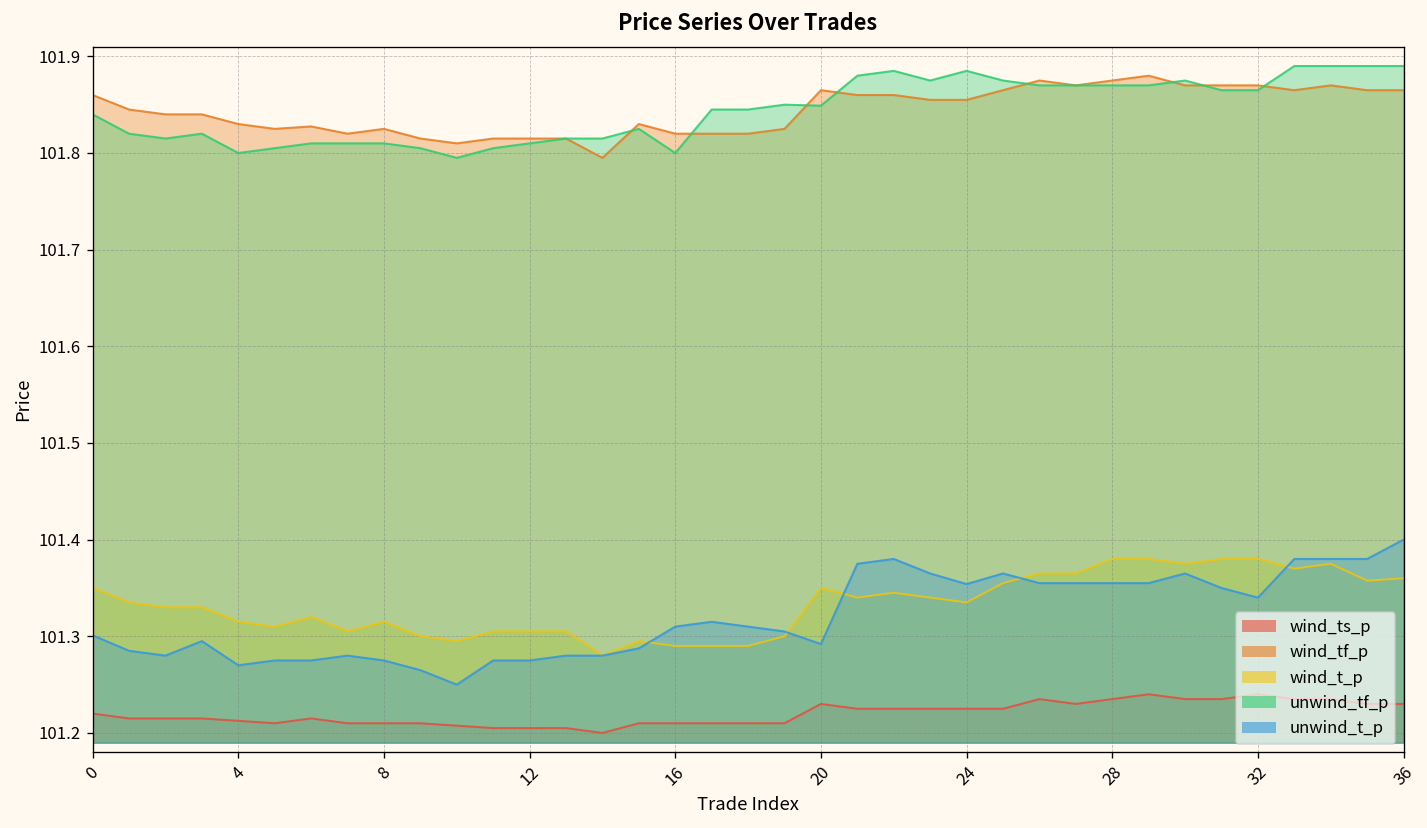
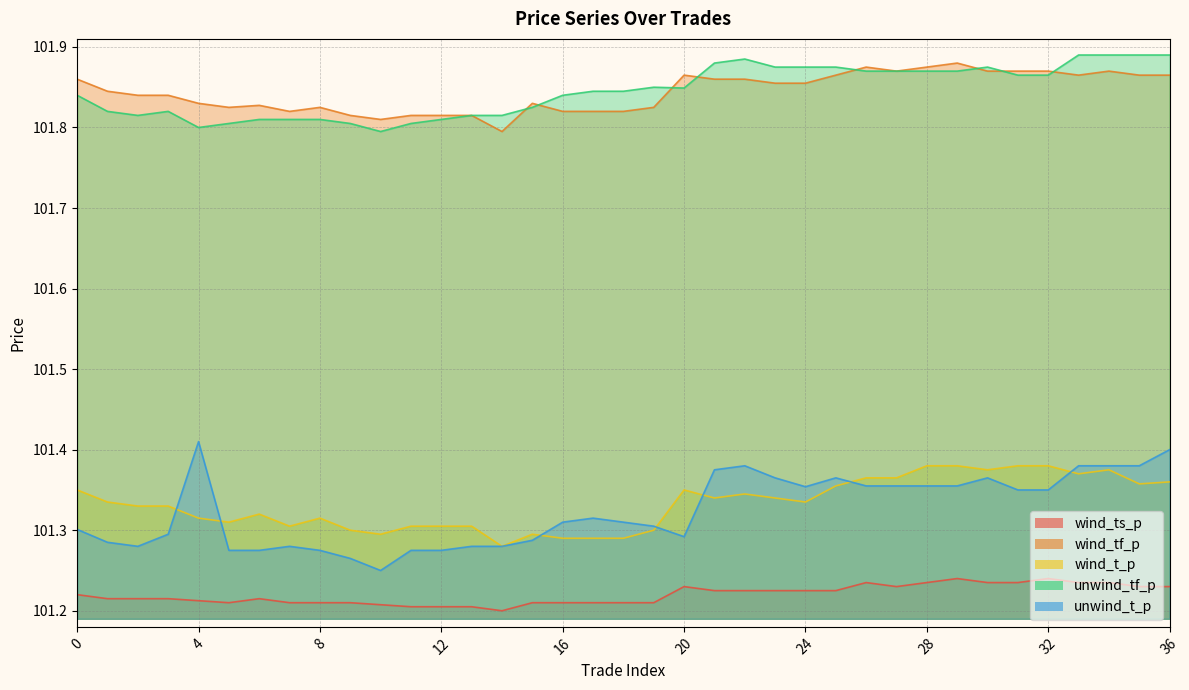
unwind_t_p, 4: 101.27 -> 101.41
unwind_tf_p, 16: 101.80 -> 101.84
unwind_tf_p, 24: 101.89 -> 101.88
unwind_t_p, 32: 101.34 -> 101.35
